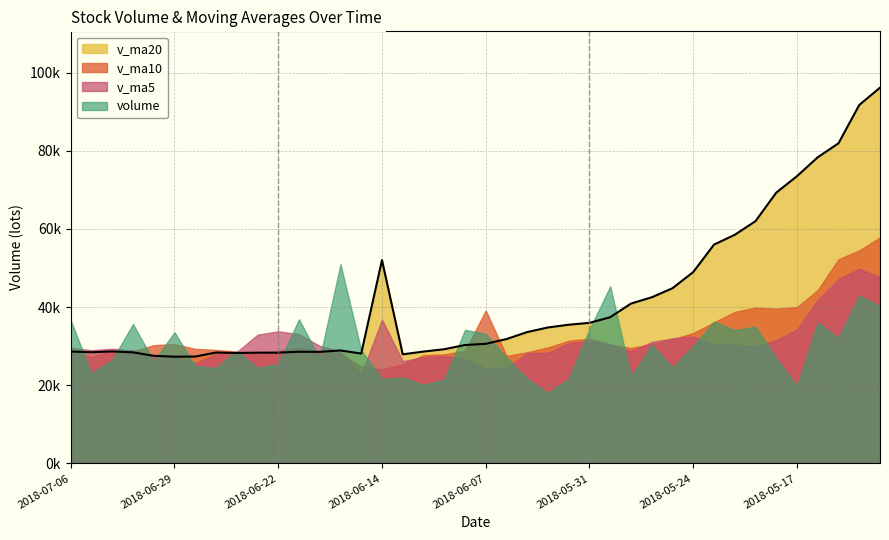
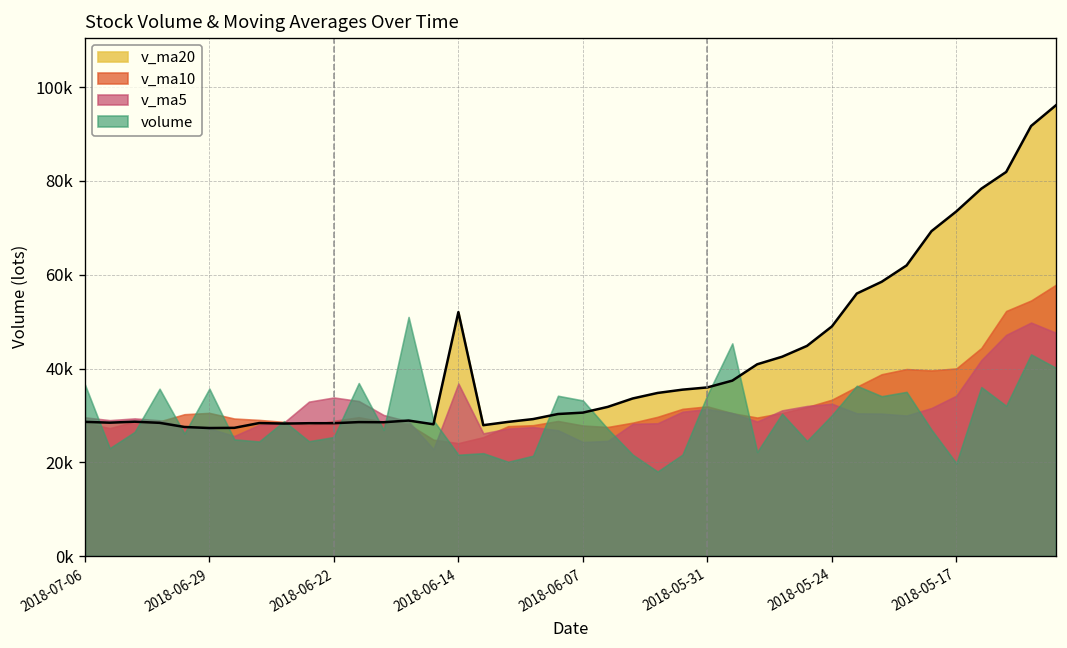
volume, 2018-06-29: 34000 -> 36000
v_ma10, 2018-06-07: 39000 -> 28000
